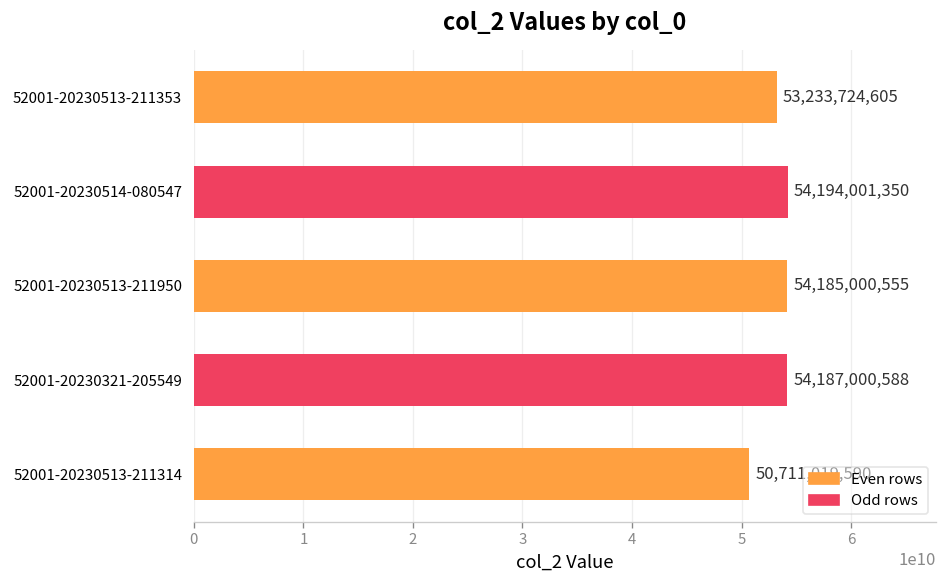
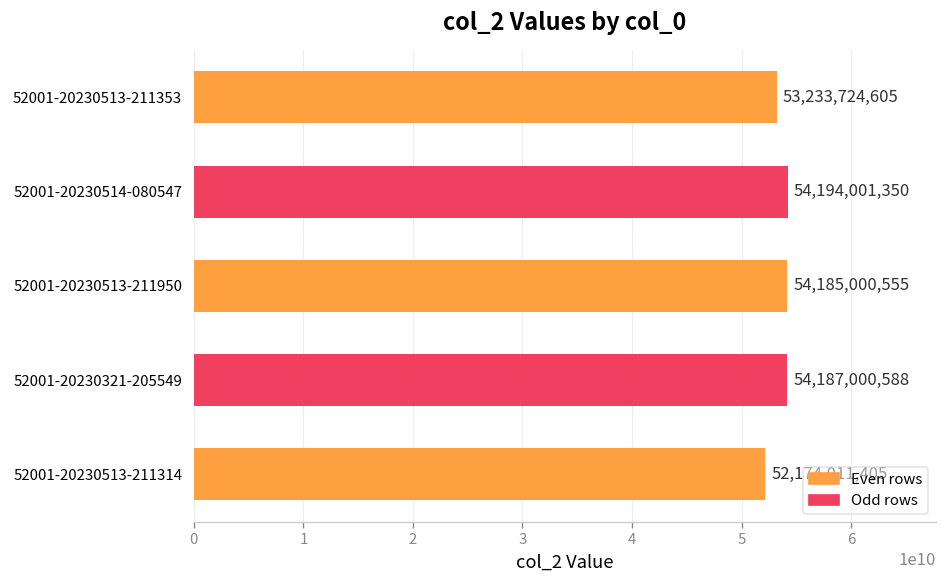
52001-20230513-211314: 50,711,019,590 -> 52,174,011,405
